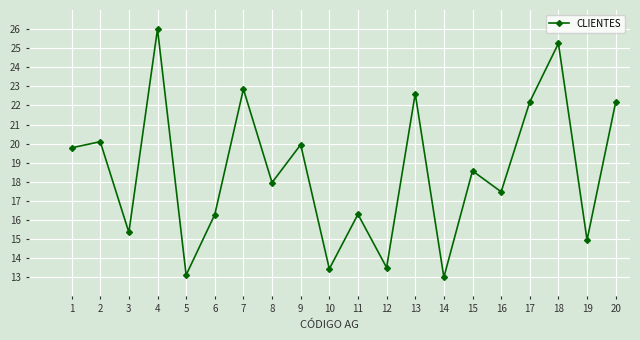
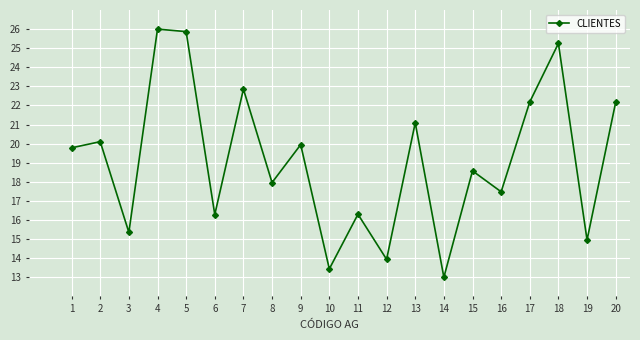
5: 13.1 -> 25.9
12: 13.5 -> 13.9
13: 22.6 -> 21.1
